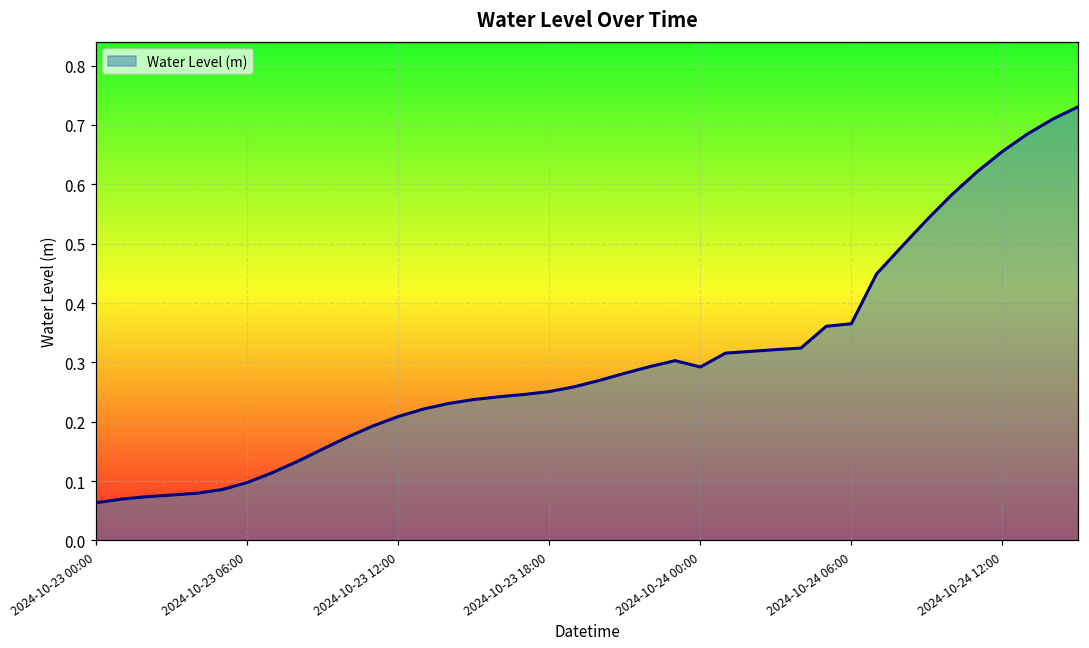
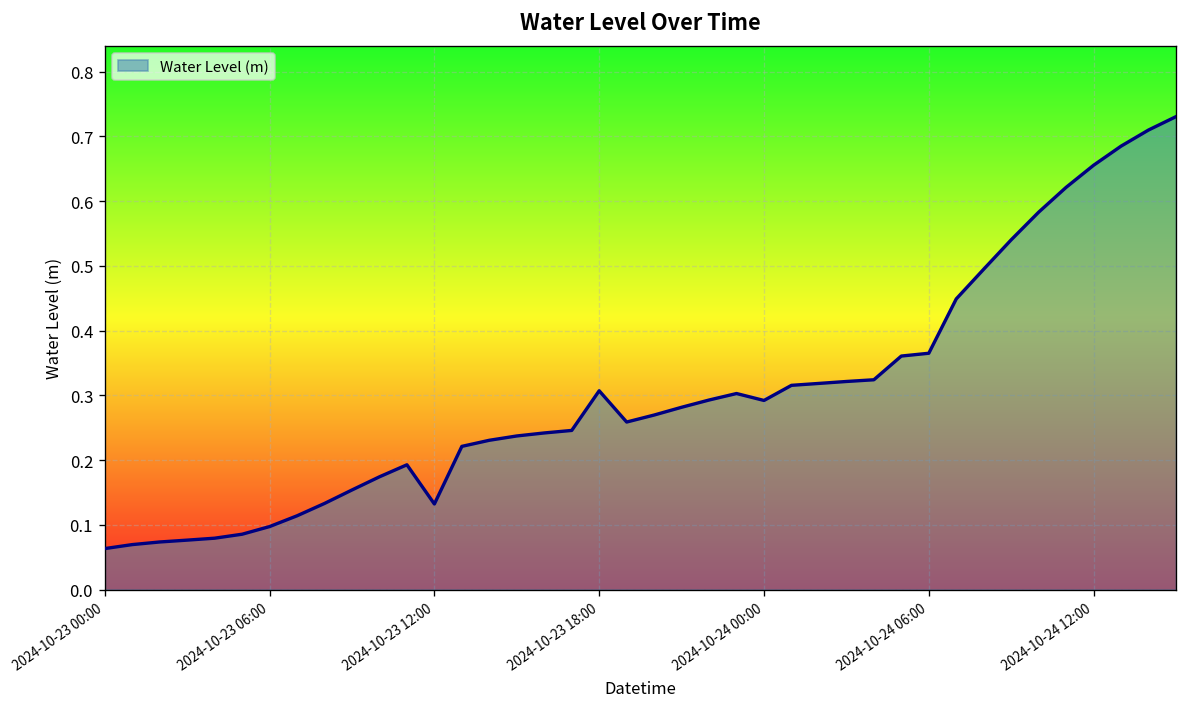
2024-10-23 12:00: 0.21 -> 0.13
2024-10-23 18:00: 0.25 -> 0.31
